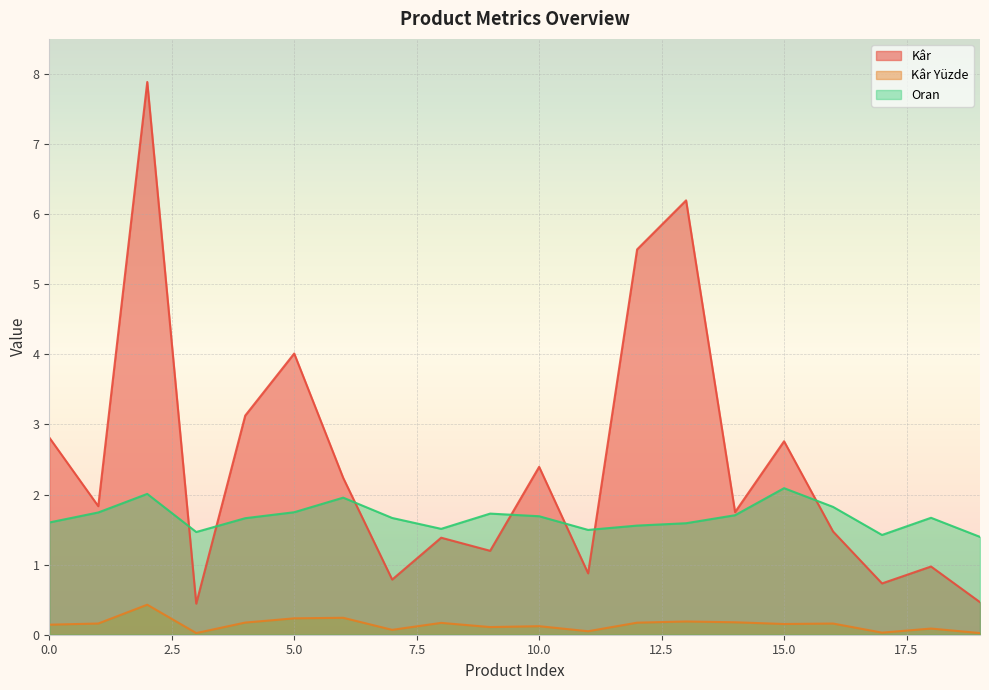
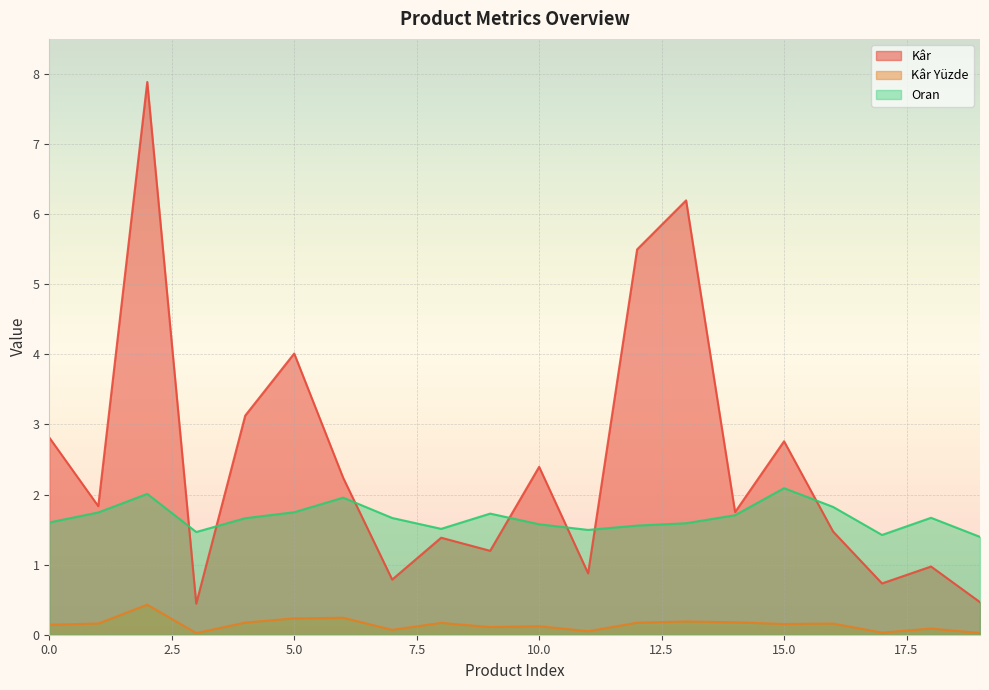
Oran, 10.0: 1.7 -> 1.6
